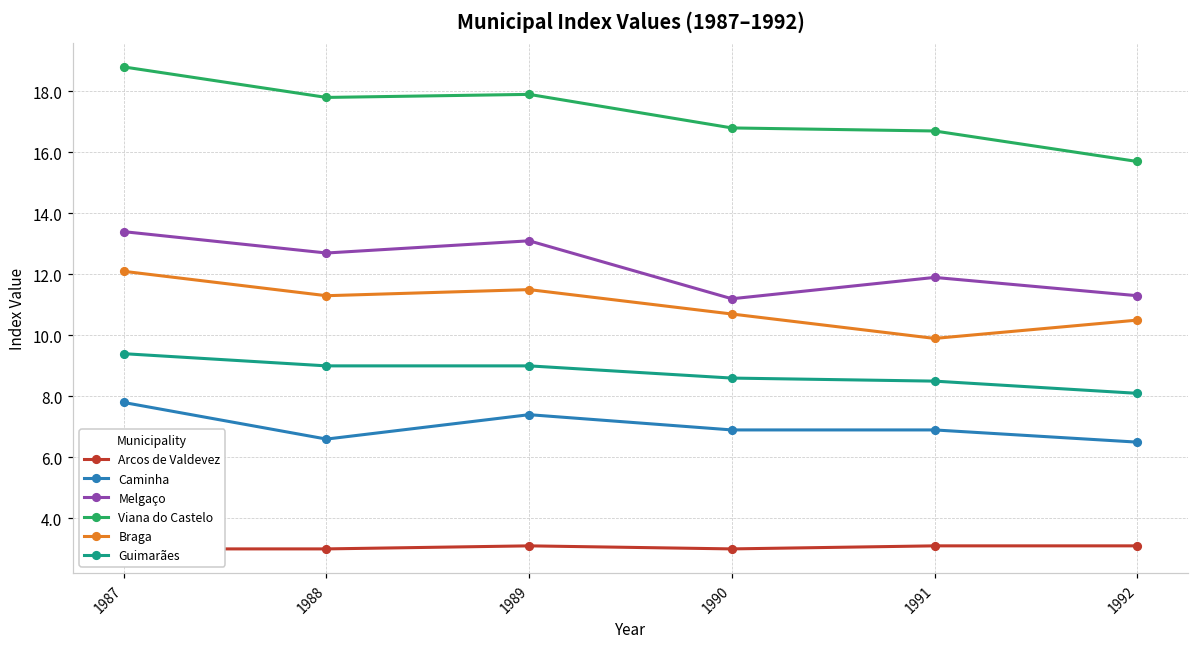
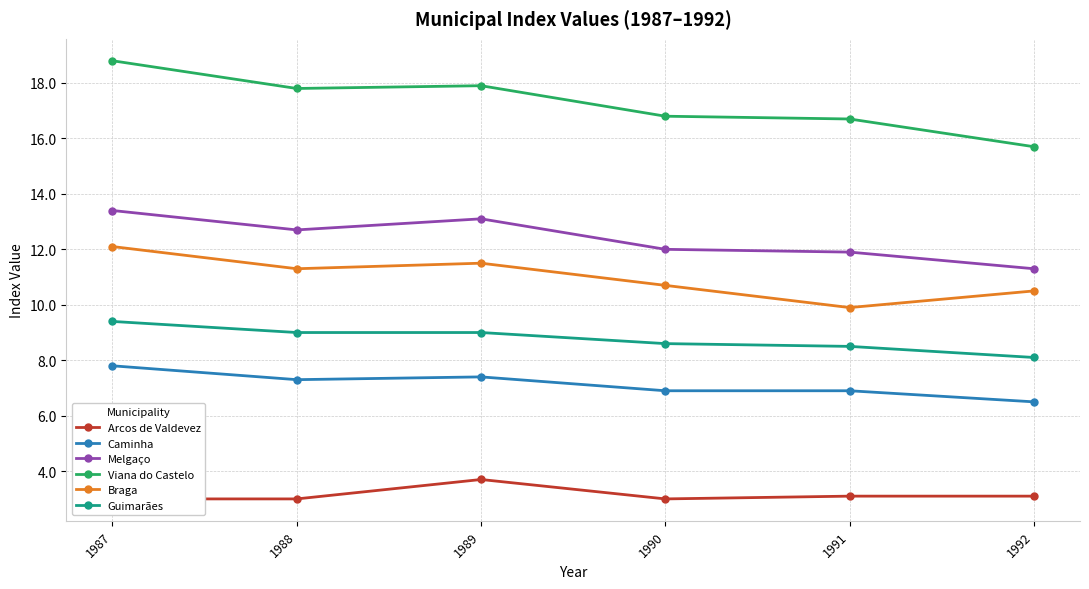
Caminha, 1988: 6.6 -> 7.3
Arcos de Valdevez, 1989: 3.1 -> 3.7
Melgaço, 1990: 11.2 -> 12.0
